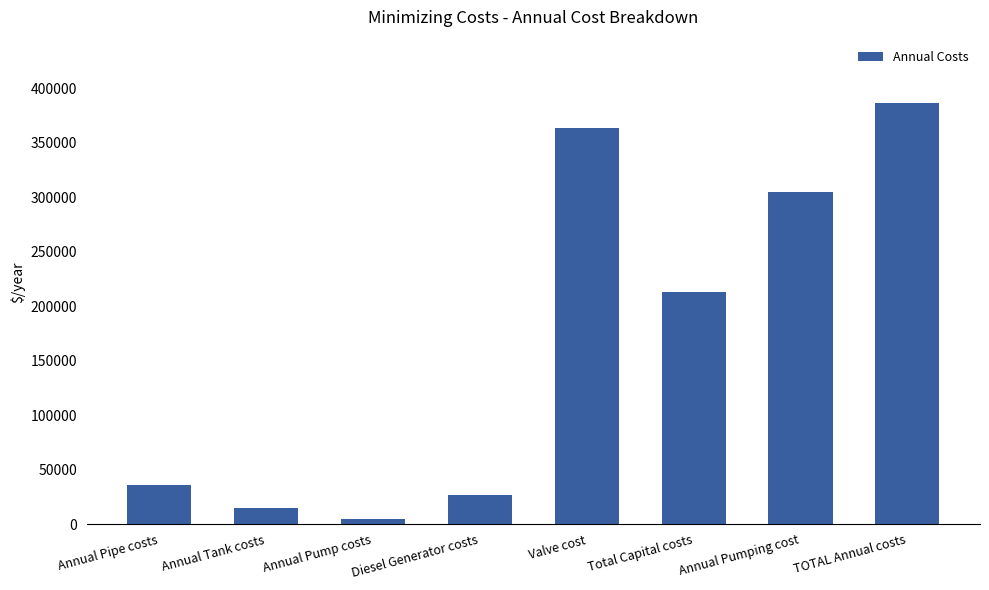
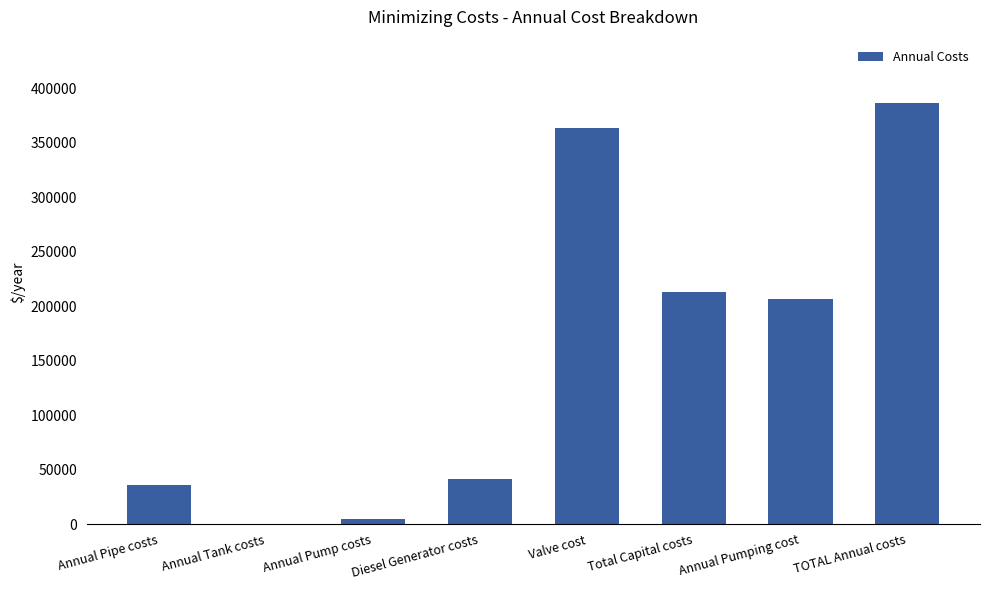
Annual Tank costs: 15000 -> 0
Diesel Generator costs: 27000 -> 41000
Annual Pumping cost: 305000 -> 207000
